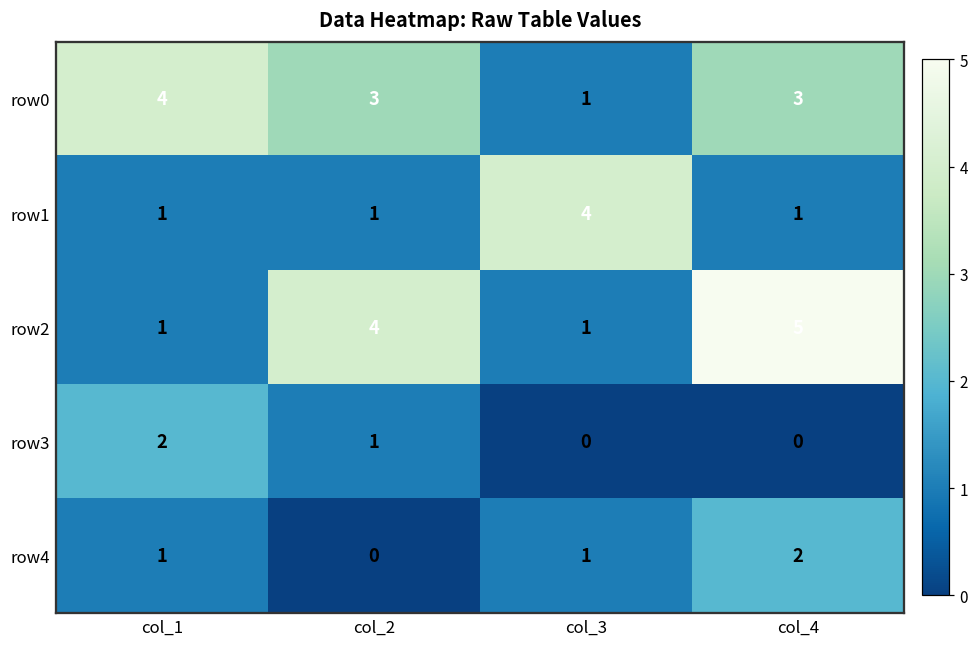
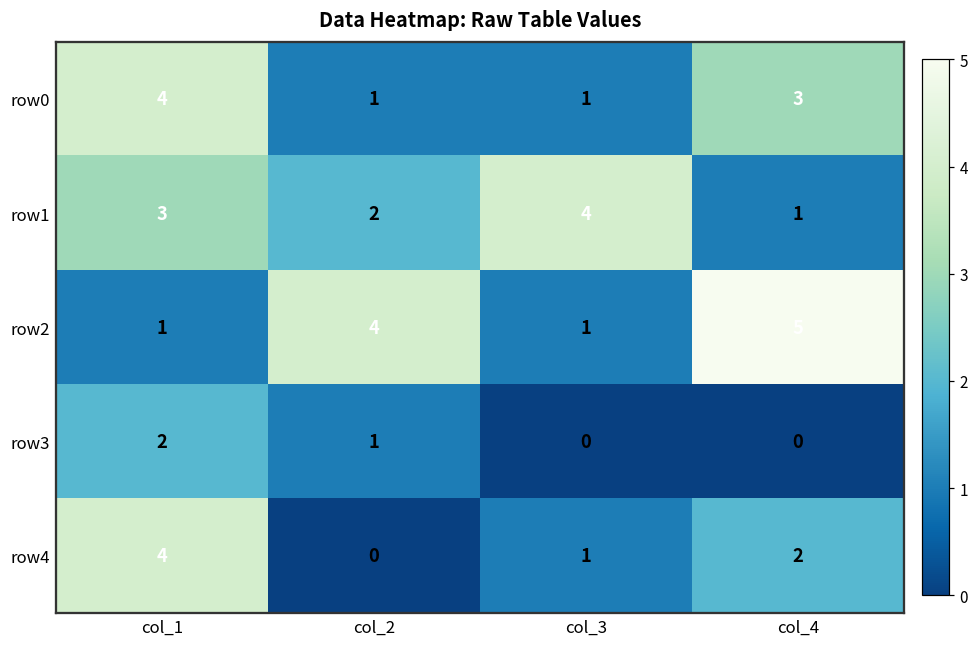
row0, col_2: 3 -> 1
row1, col_1: 1 -> 3
row1, col_2: 1 -> 2
row4, col_1: 1 -> 4
